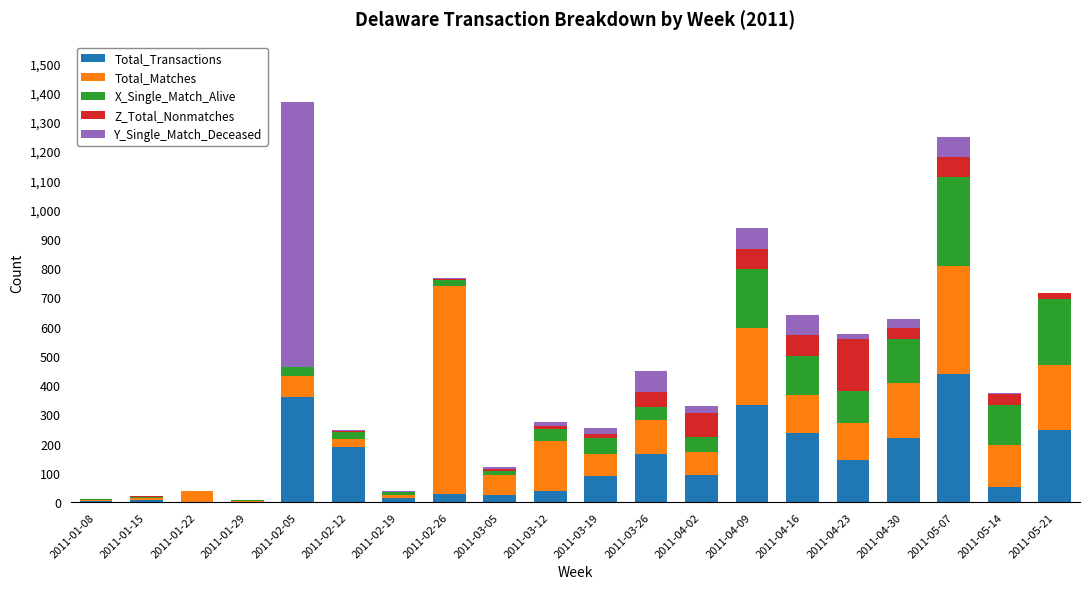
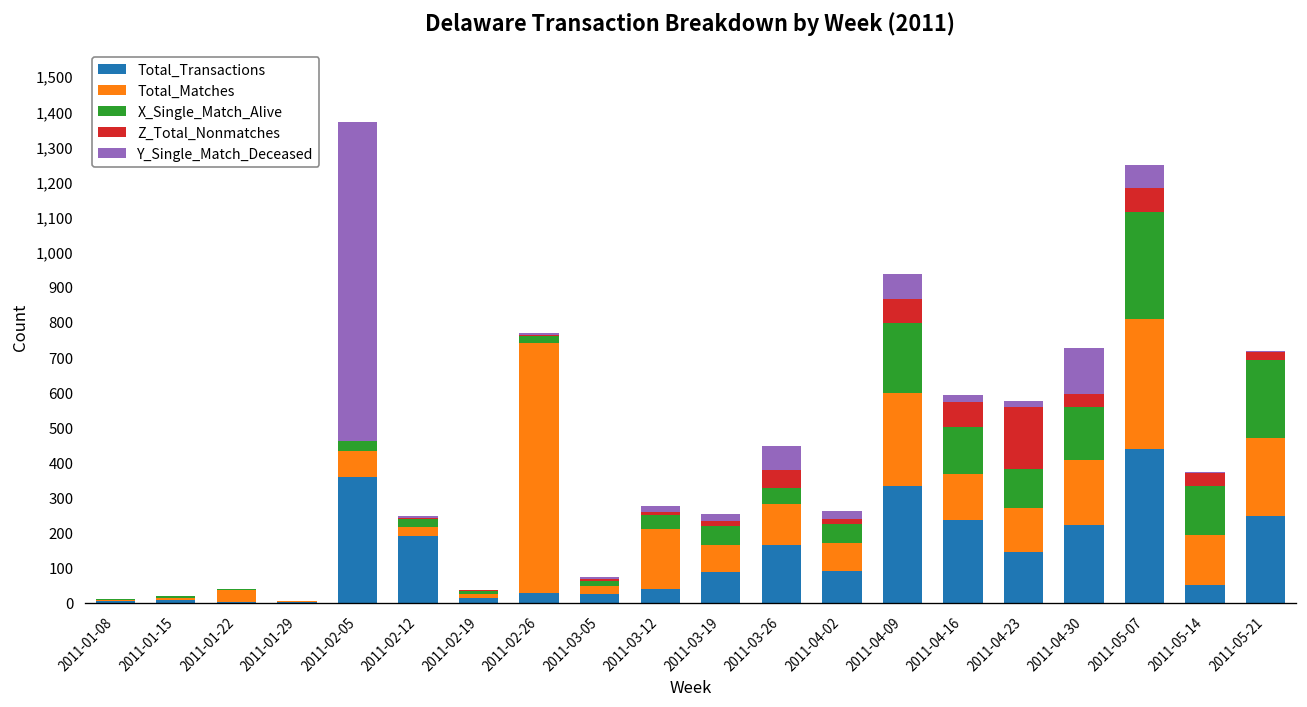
Total_Matches, 2011-03-05: 70 -> 20
Z_Total_Nonmatches, 2011-04-02: 80 -> 10
Y_Single_Match_Deceased, 2011-04-16: 70 -> 20
Y_Single_Match_Deceased, 2011-04-30: 30 -> 130
